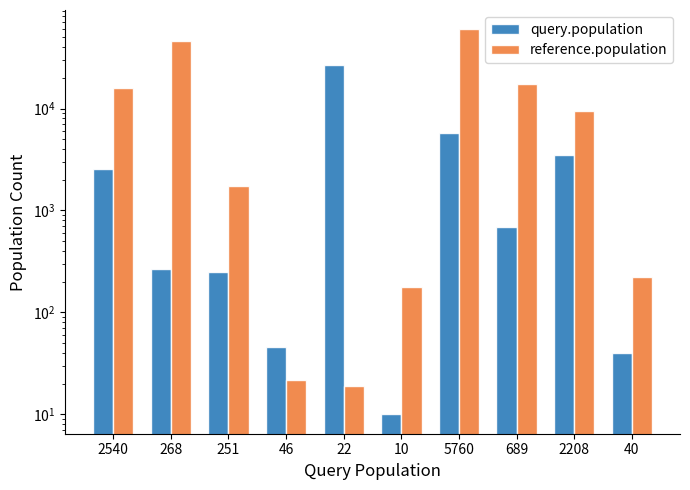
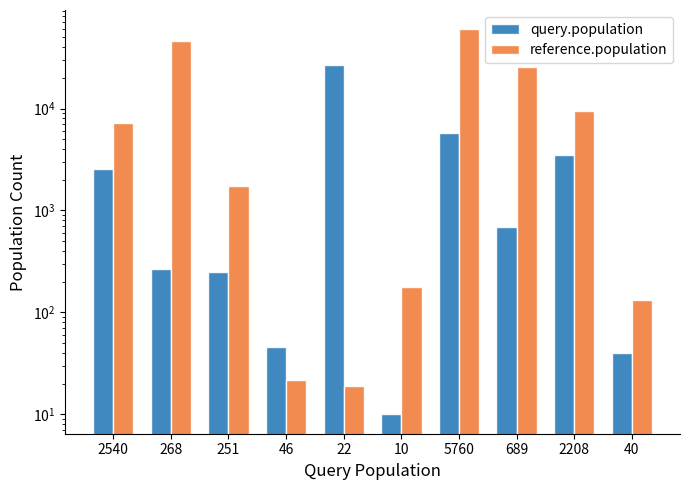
reference.population, 2540: 16000 -> 7000
reference.population, 689: 17000 -> 26000
reference.population, 40: 220 -> 130
